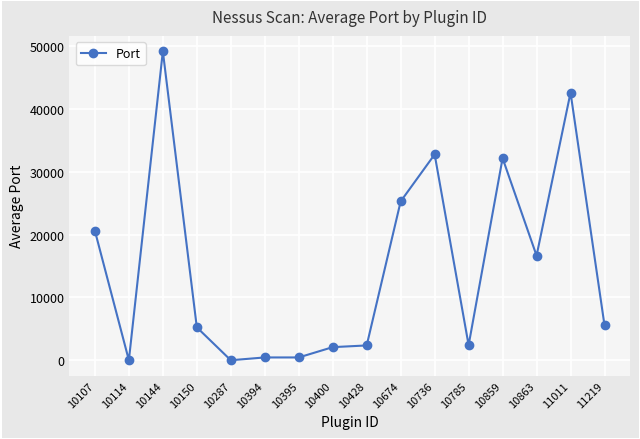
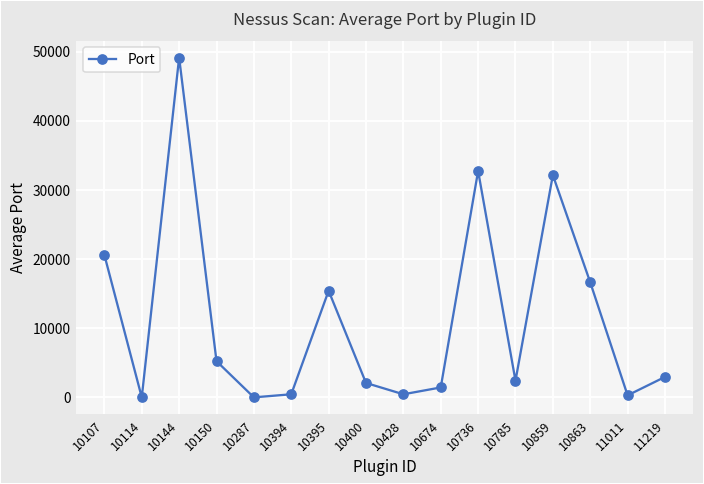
10395: 0 -> 15000
10428: 2000 -> 0
10674: 25000 -> 1000
11011: 43000 -> 0
11219: 6000 -> 3000
